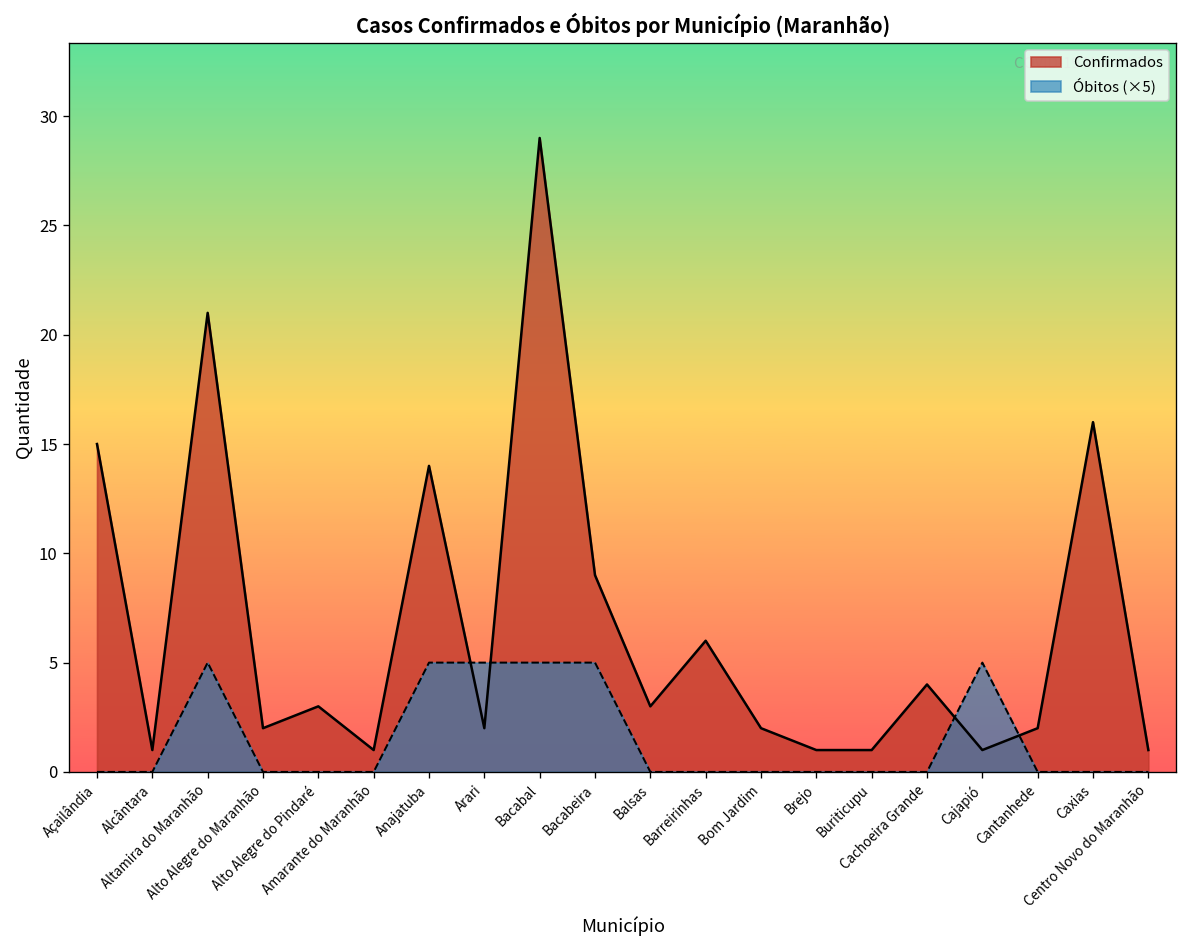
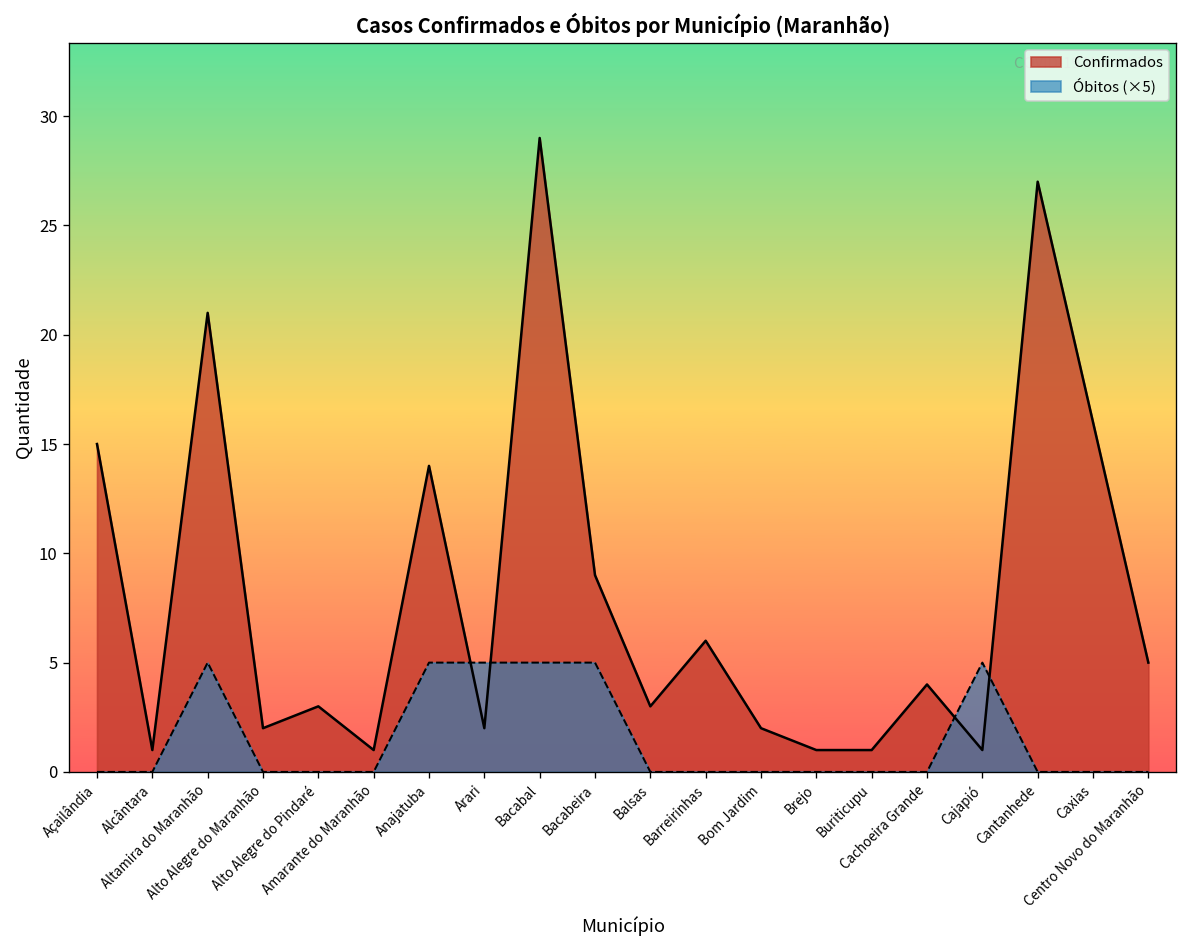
Confirmados, Cantanhede: 2 -> 27
Confirmados, Centro Novo do Maranhão: 1 -> 5
